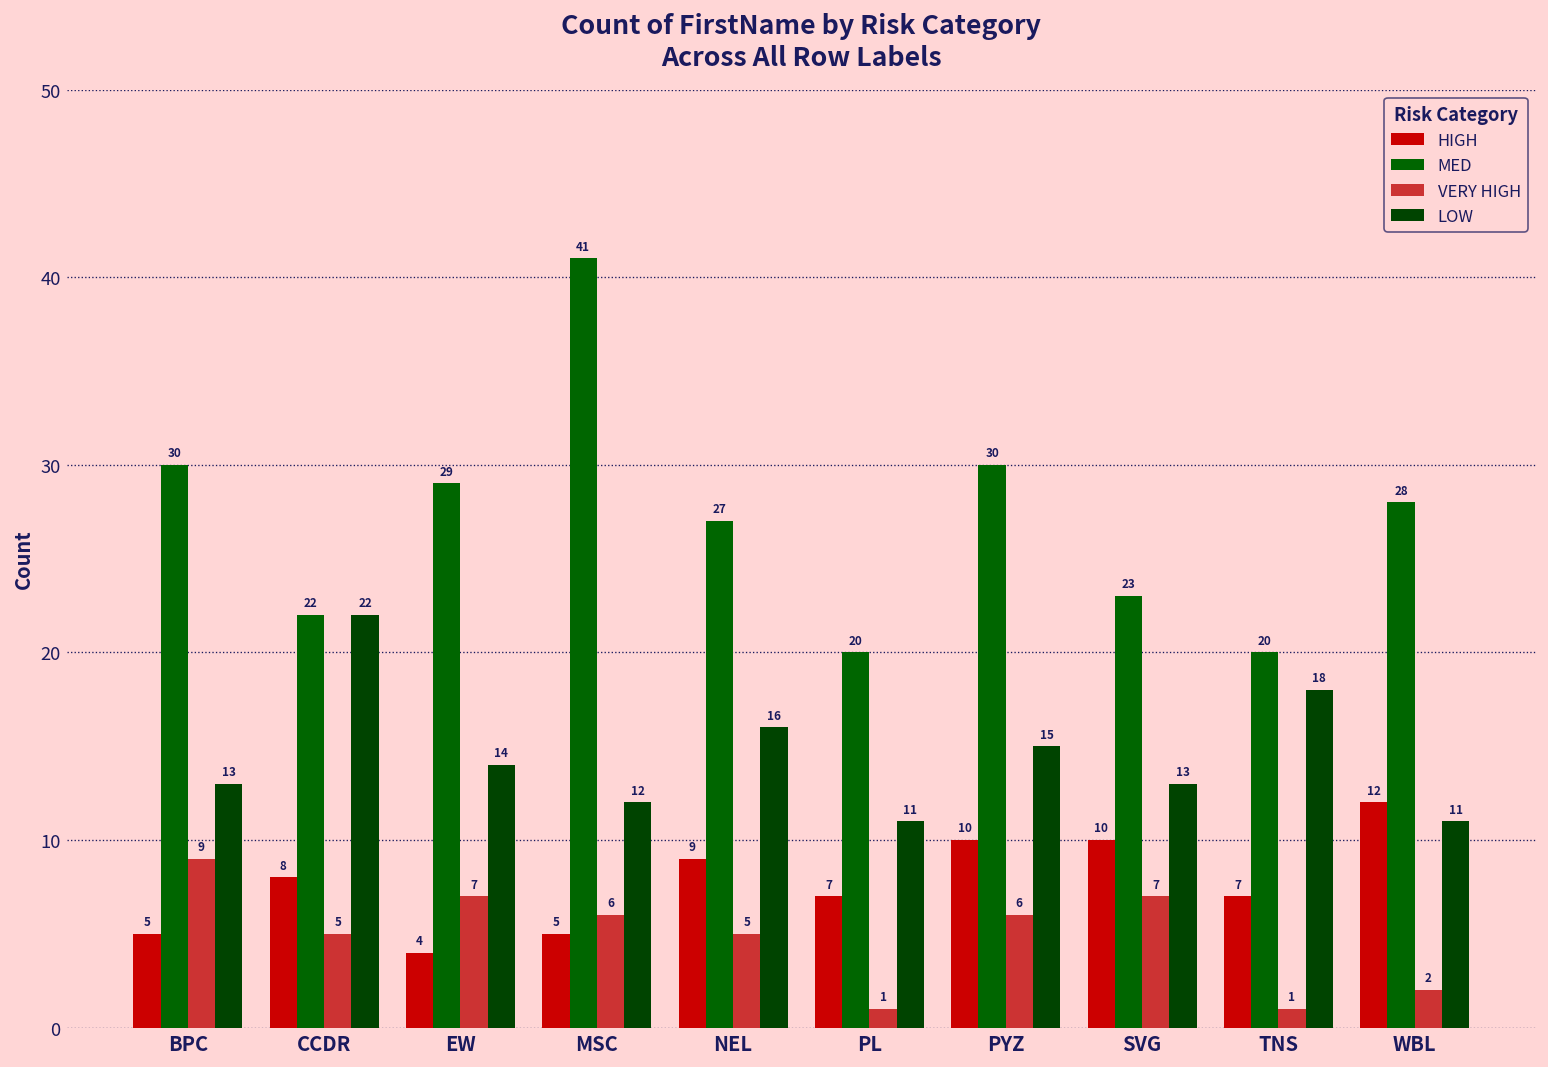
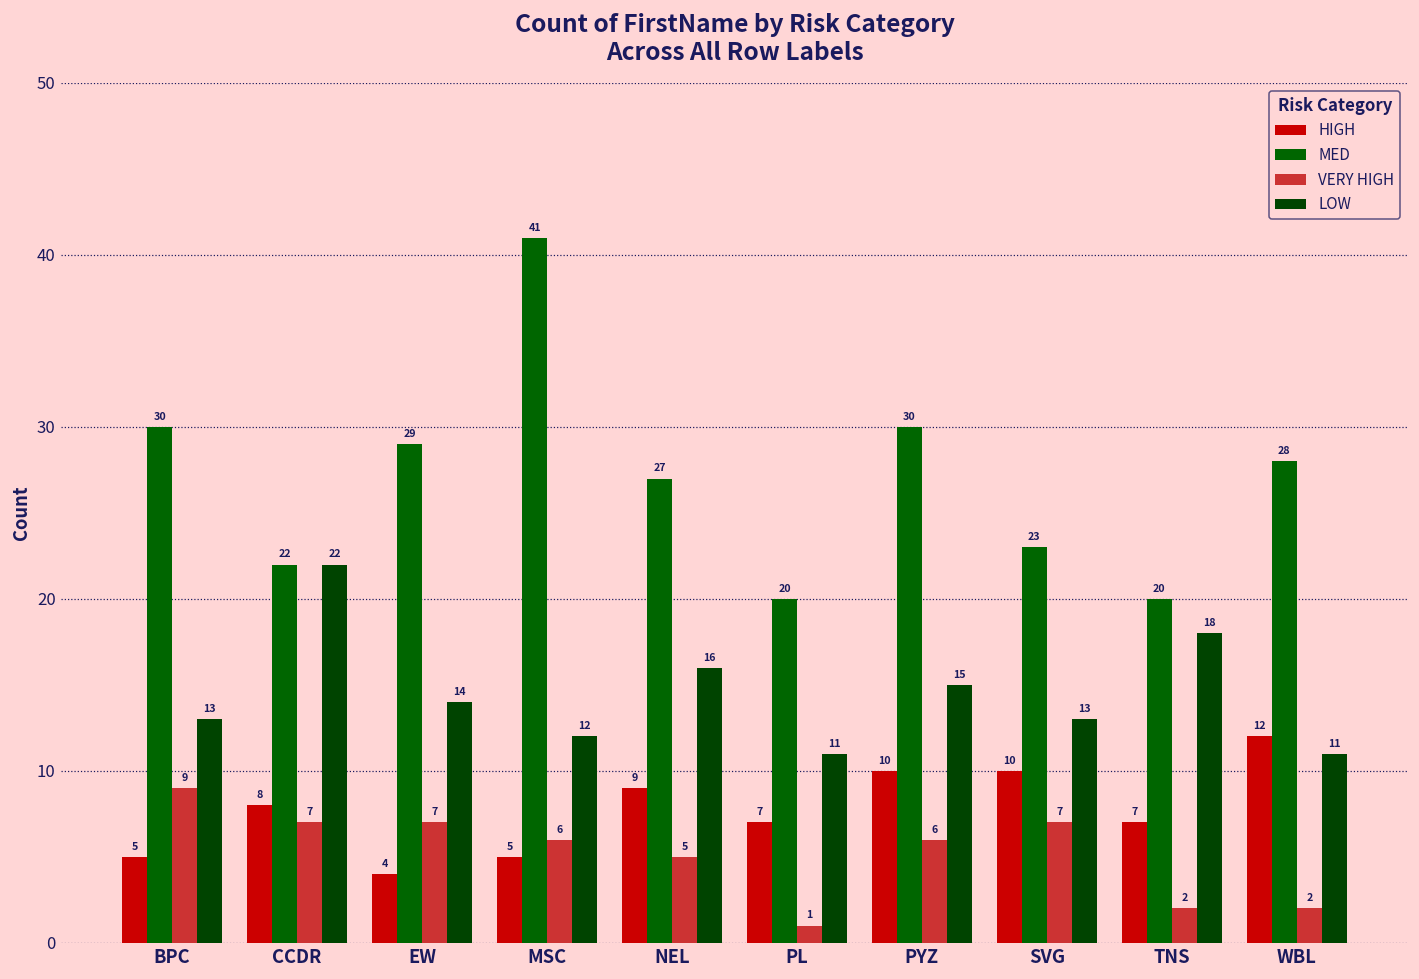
VERY HIGH, CCDR: 5 -> 7
VERY HIGH, TNS: 1 -> 2
